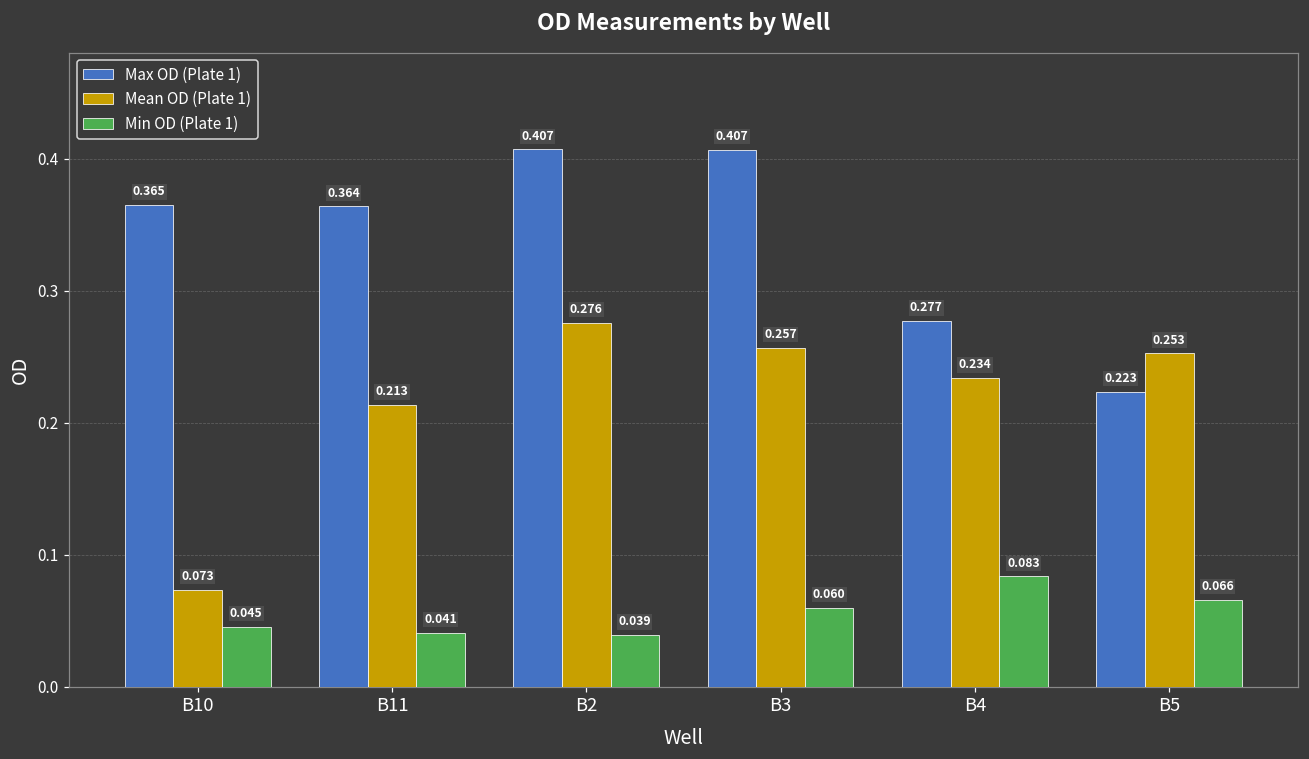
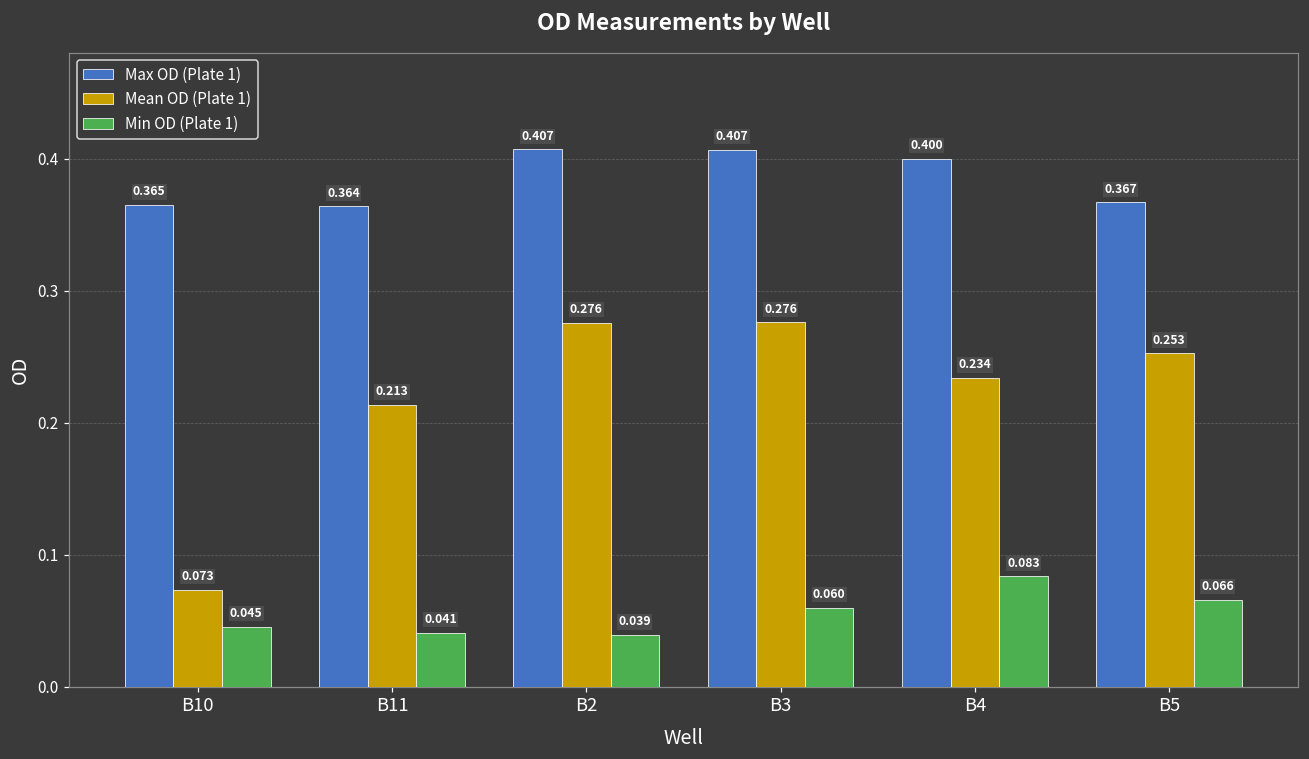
Mean OD (Plate 1), B3: 0.257 -> 0.276
Max OD (Plate 1), B4: 0.277 -> 0.400
Max OD (Plate 1), B5: 0.223 -> 0.367
